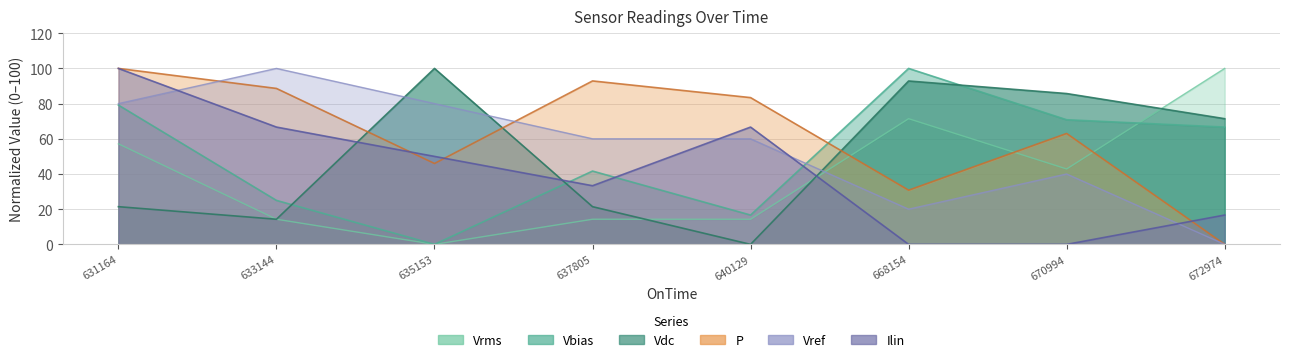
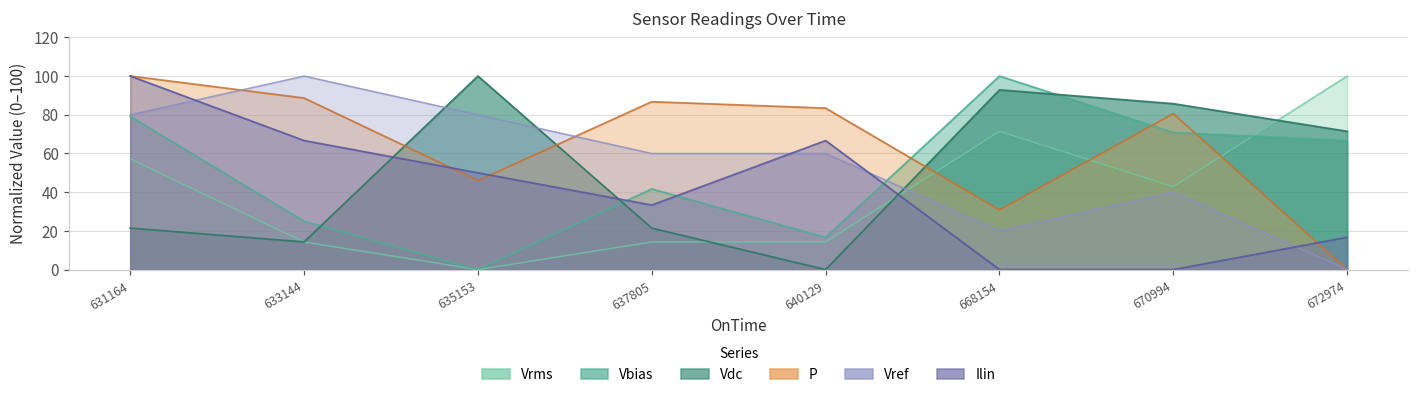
P, 637805: 93 -> 87
P, 670994: 63 -> 81
